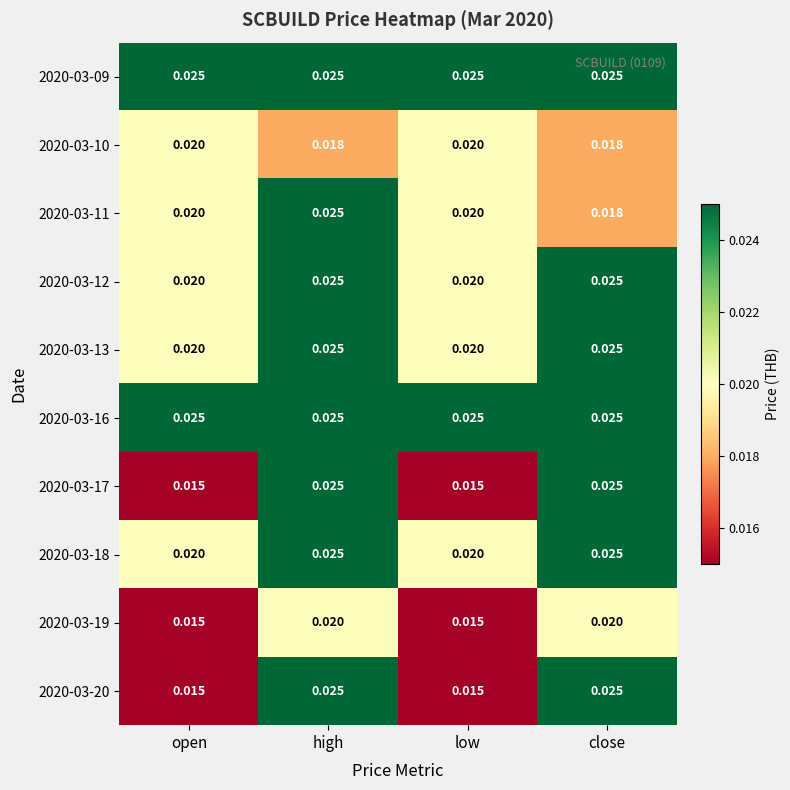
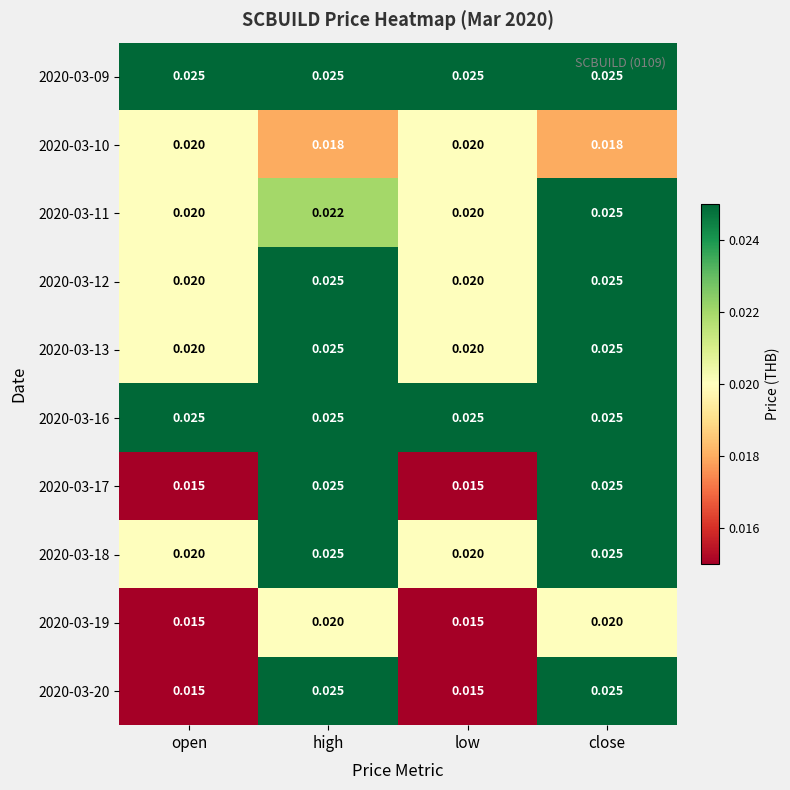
2020-03-11, high: 0.025 -> 0.022
2020-03-11, close: 0.018 -> 0.025
